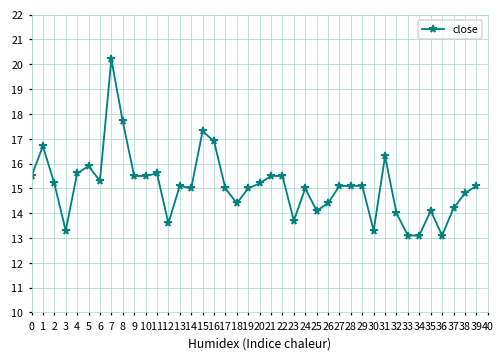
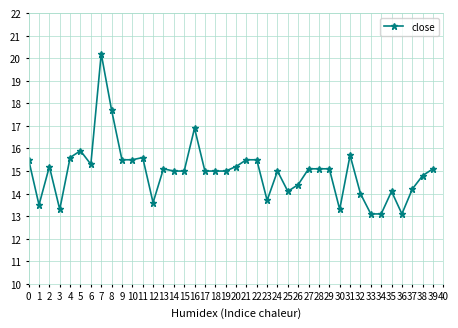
1: 16.7 -> 13.5
15: 17.3 -> 15.0
18: 14.4 -> 15.0
31: 16.3 -> 15.7
